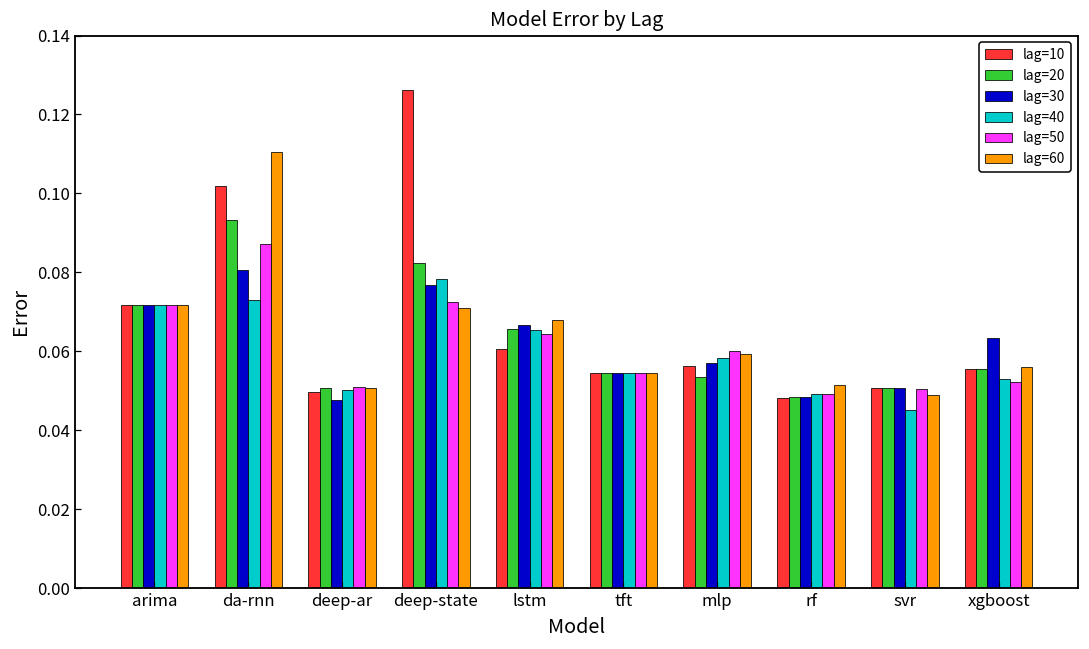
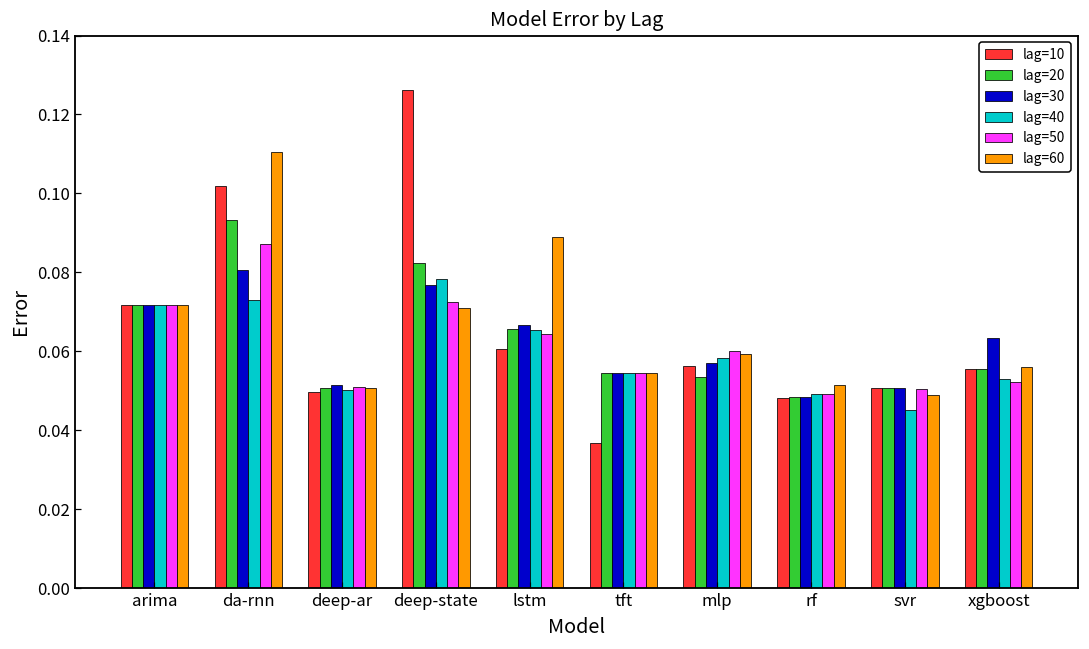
lag=30, deep-ar: 0.048 -> 0.051
lag=60, lstm: 0.068 -> 0.089
lag=10, tft: 0.055 -> 0.037
